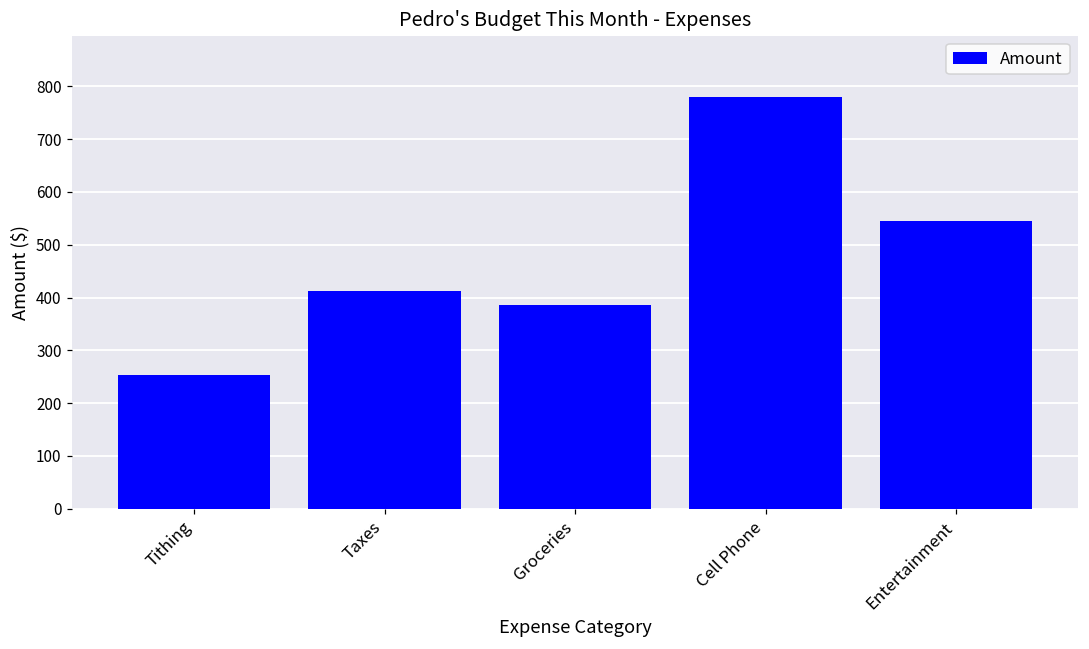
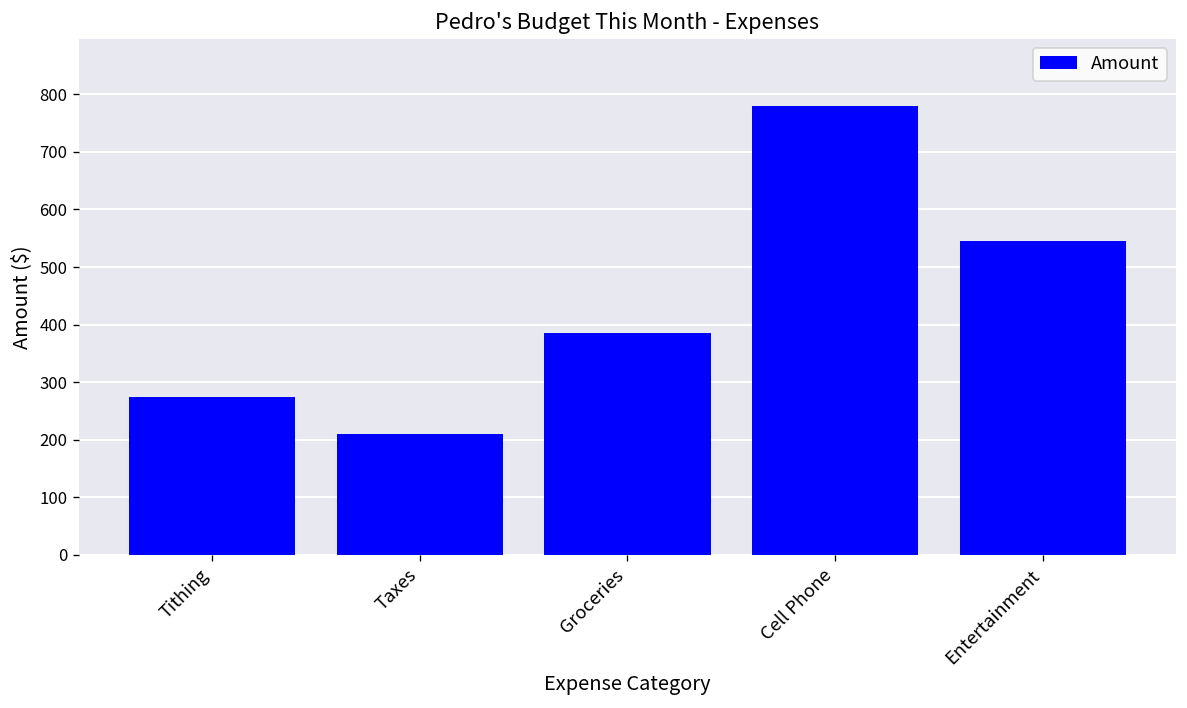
Tithing: 250 -> 280
Taxes: 410 -> 210
